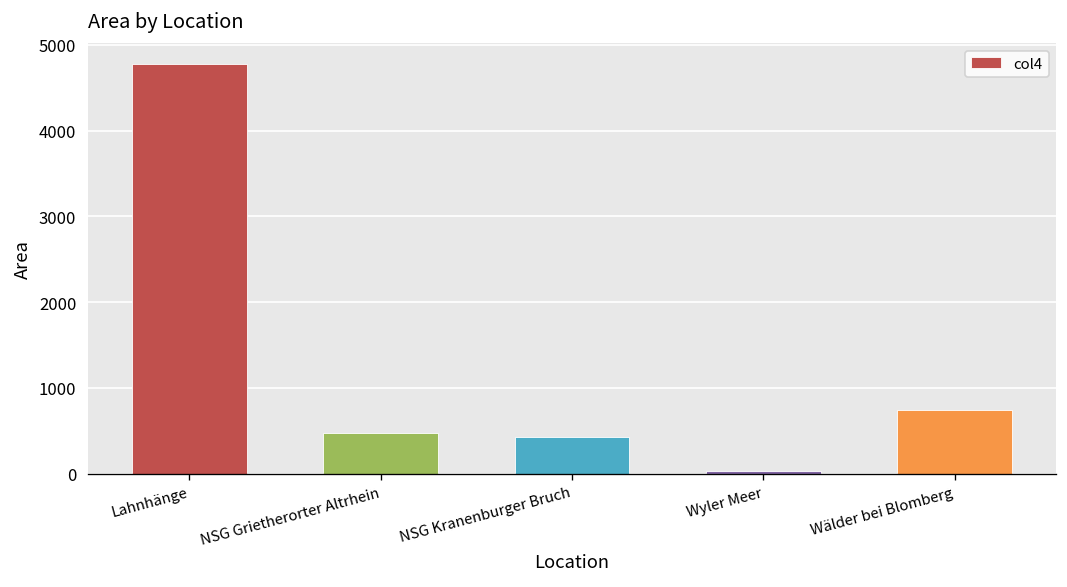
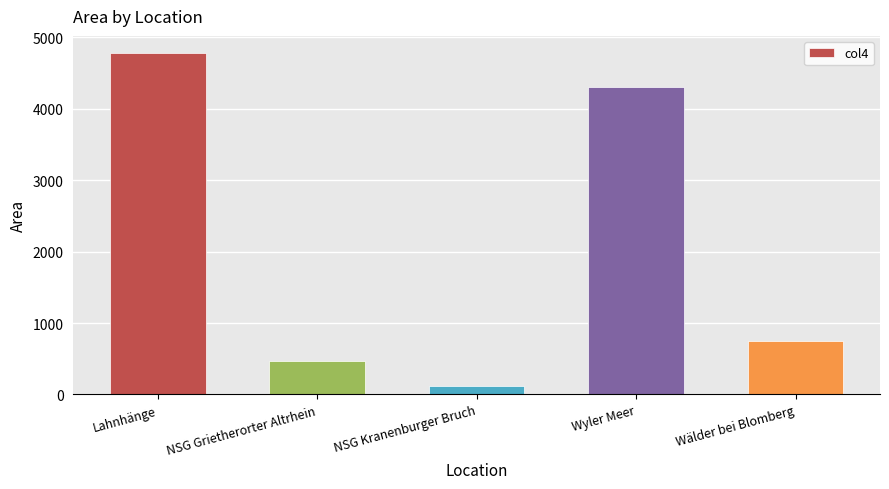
NSG Kranenburger Bruch: 400 -> 100
Wyler Meer: 0 -> 4300
